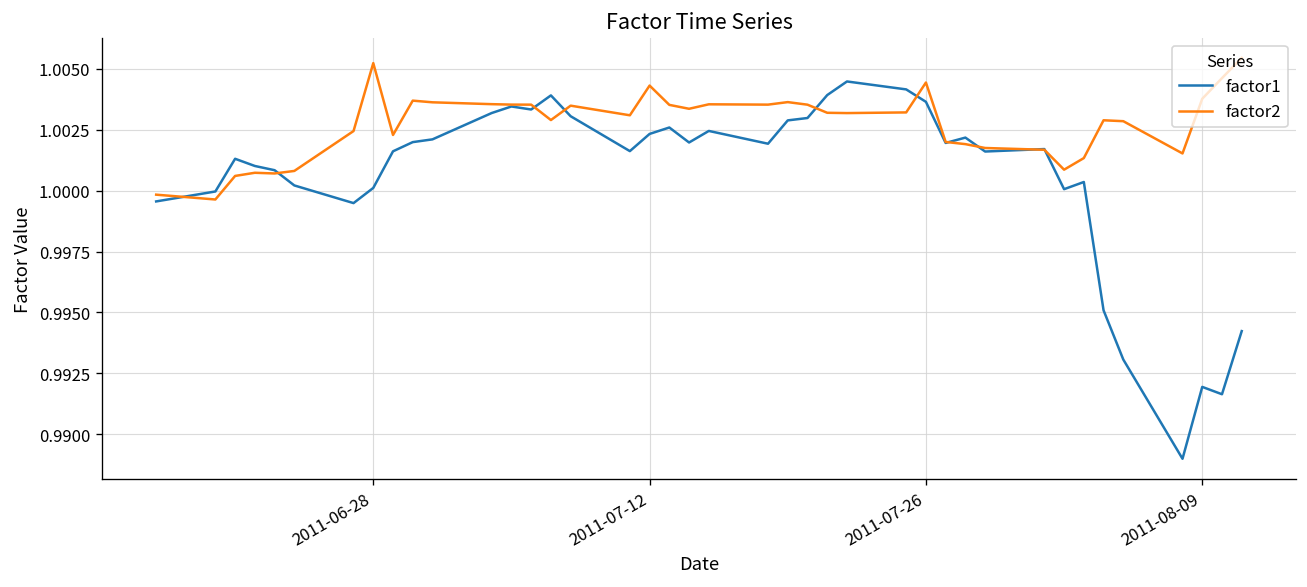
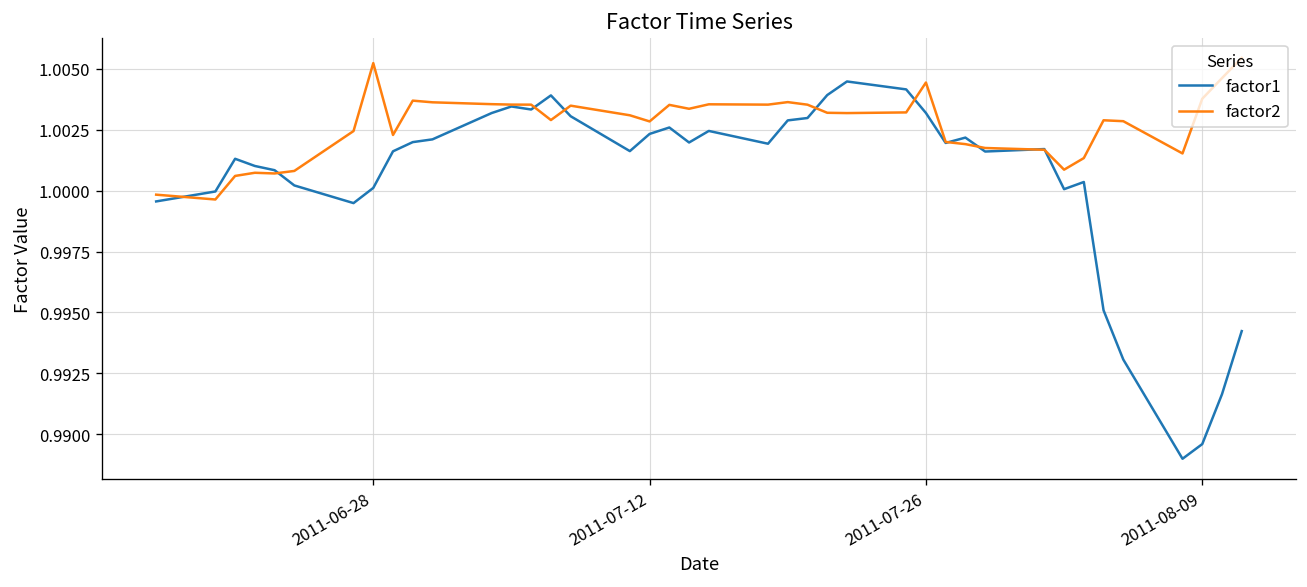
factor2, 2011-07-12: 1.0043 -> 1.0028
factor1, 2011-07-26: 1.0036 -> 1.0032
factor1, 2011-08-09: 0.9919 -> 0.9896
